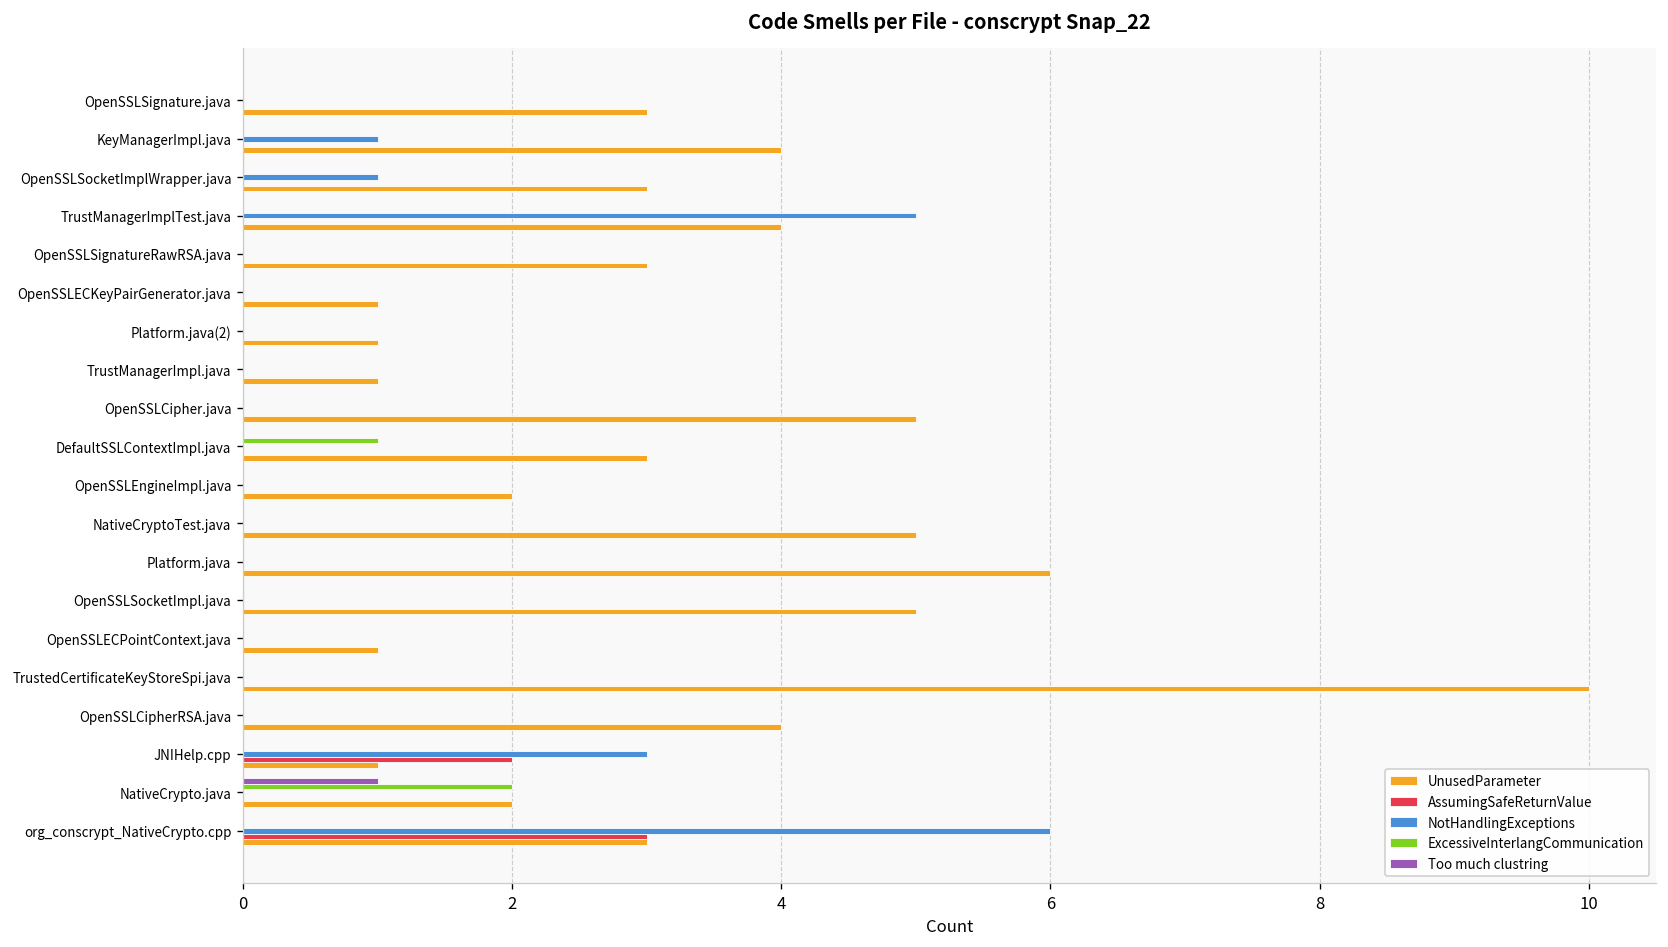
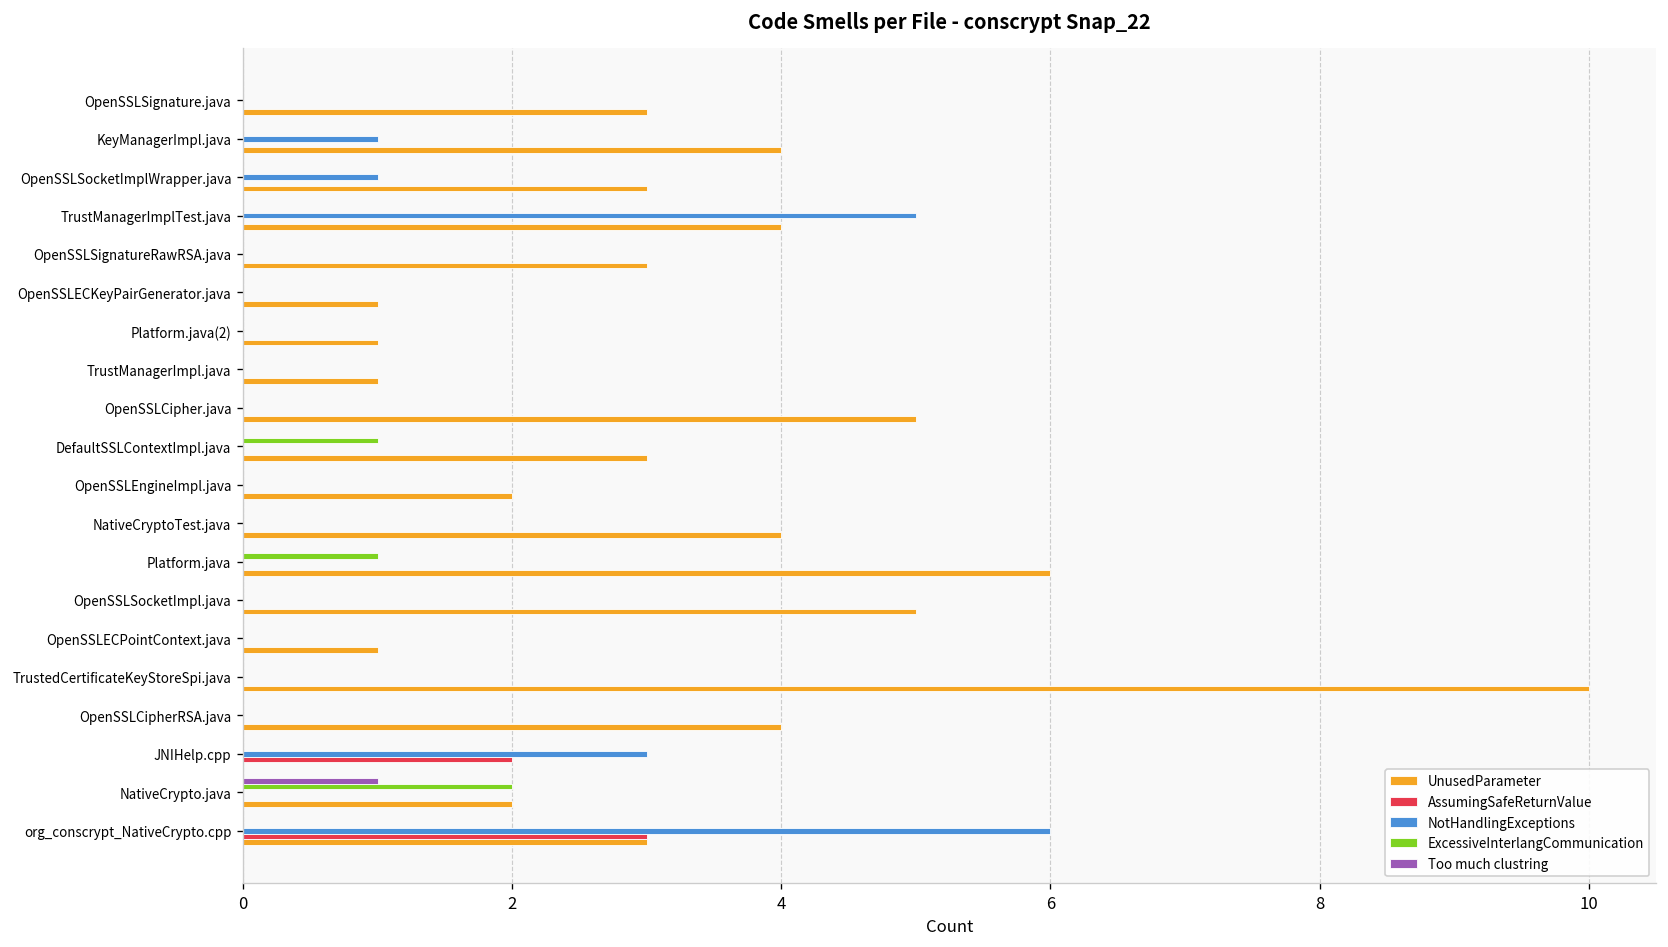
UnusedParameter, NativeCryptoTest.java: 5 -> 4
ExcessiveInterlangCommunication, Platform.java: 0 -> 1
UnusedParameter, JNIHelp.cpp: 1 -> 0
